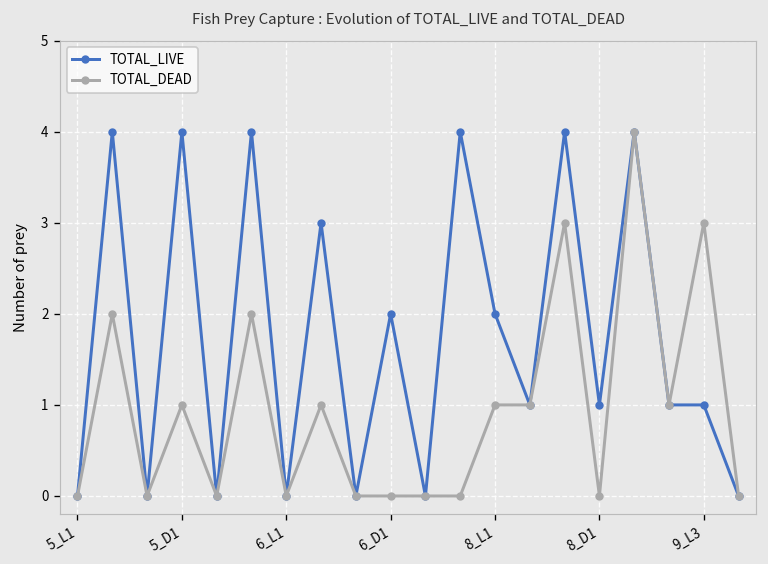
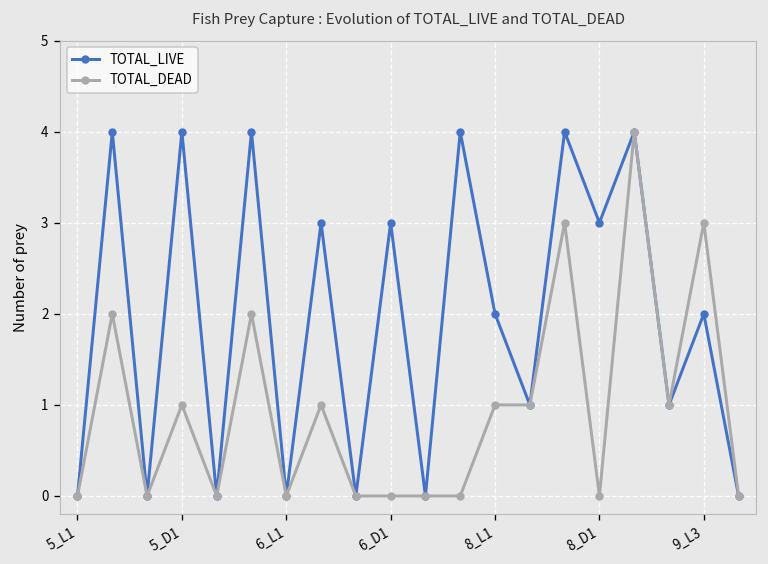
TOTAL_LIVE, 6_D1: 2 -> 3
TOTAL_LIVE, 8_D1: 1 -> 3
TOTAL_LIVE, 9_L3: 1 -> 2
